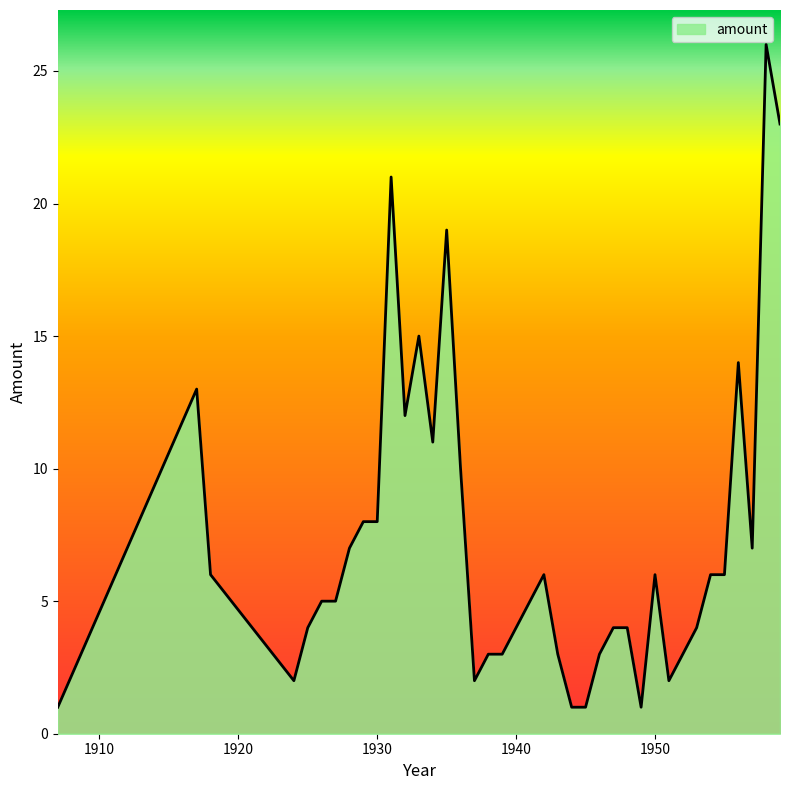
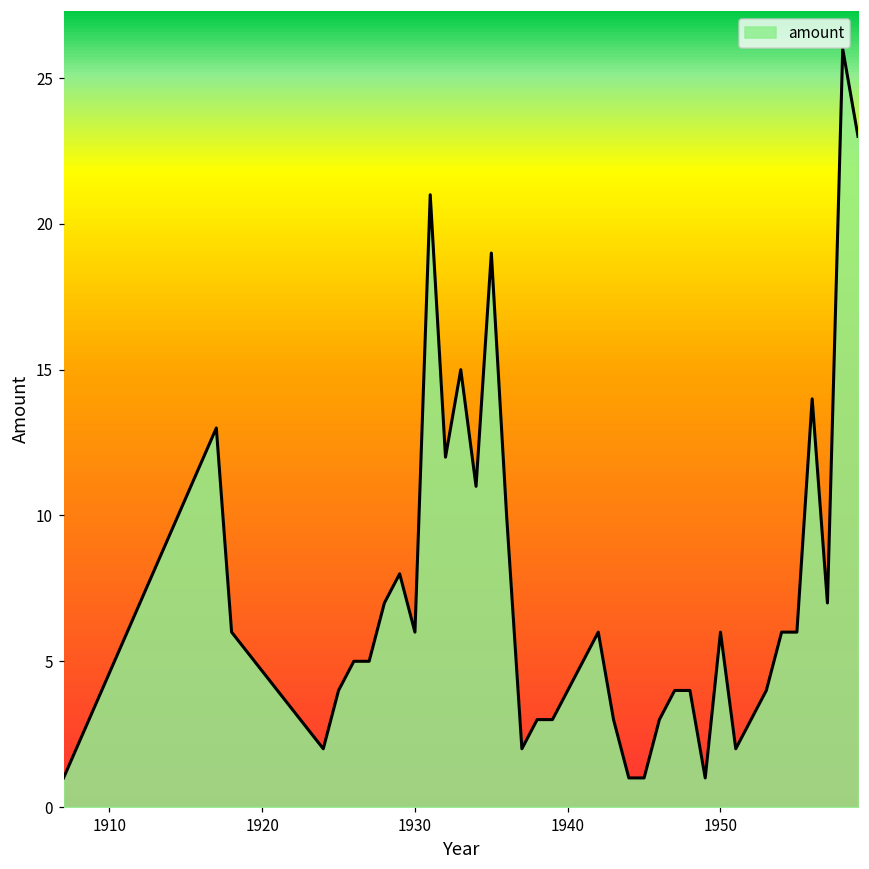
1930: 8 -> 6
